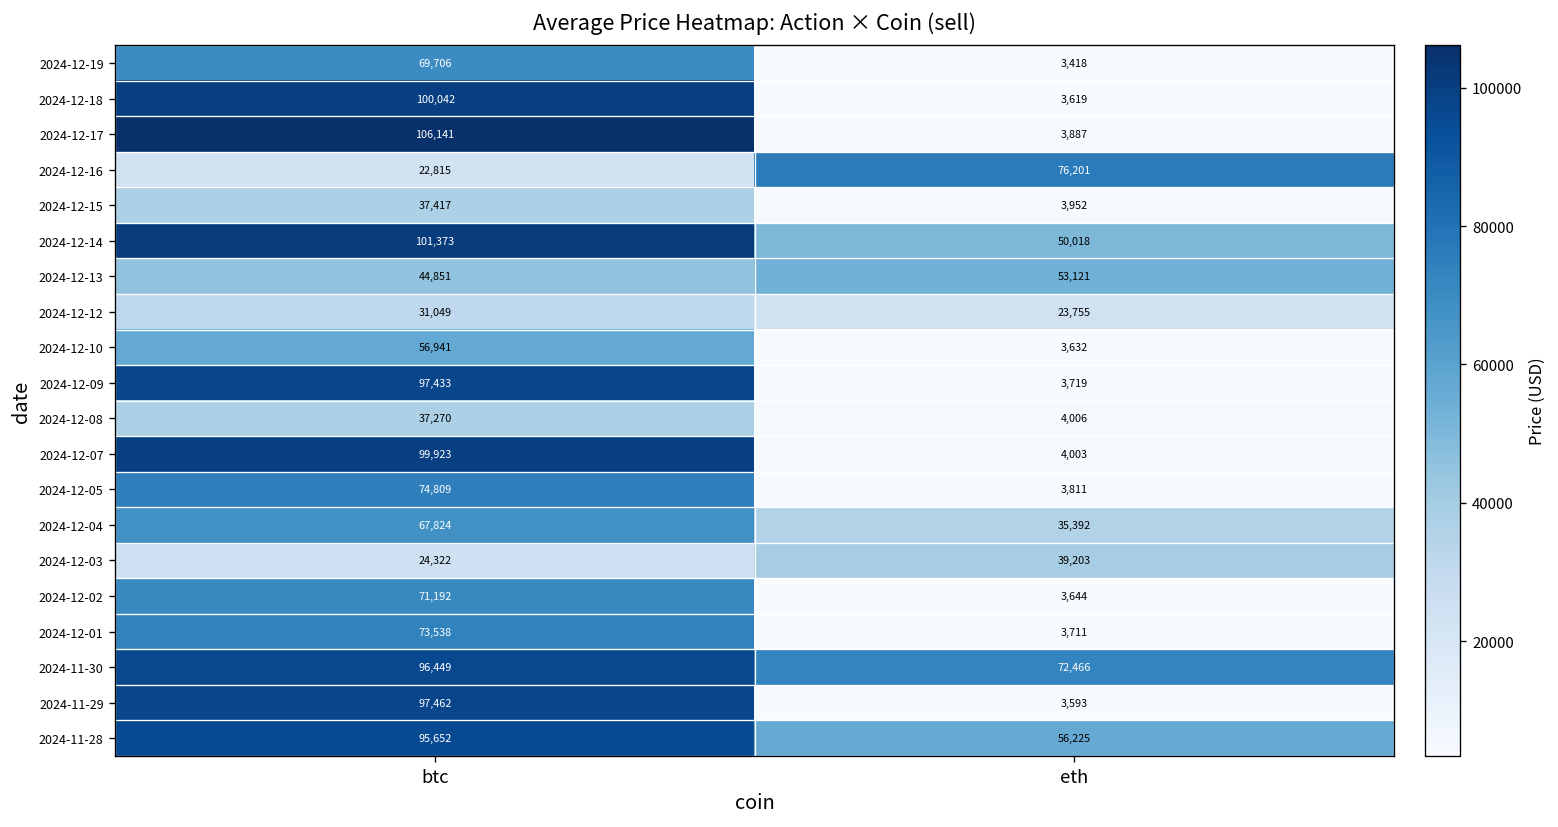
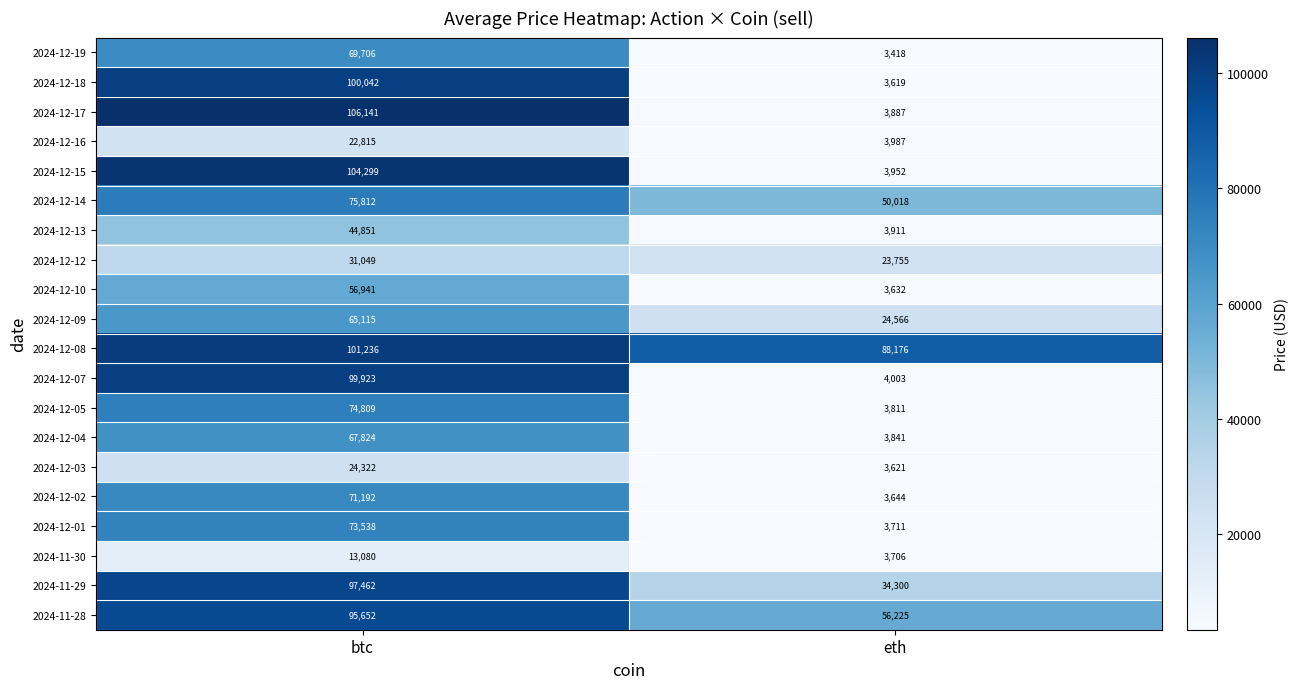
2024-12-16, eth: 76,201 -> 3,987
2024-12-15, btc: 37,417 -> 104,299
2024-12-14, btc: 101,373 -> 75,812
2024-12-13, eth: 53,121 -> 3,911
2024-12-09, btc: 97,433 -> 65,115
2024-12-09, eth: 3,719 -> 24,566
2024-12-08, btc: 37,270 -> 101,236
2024-12-08, eth: 4,006 -> 88,176
2024-12-04, eth: 35,392 -> 3,841
2024-12-03, eth: 39,203 -> 3,621
2024-11-30, btc: 96,449 -> 13,080
2024-11-30, eth: 72,466 -> 3,706
2024-11-29, eth: 3,593 -> 34,300
